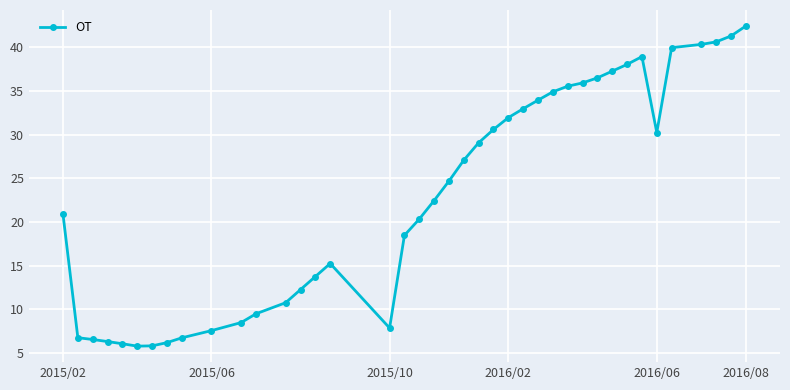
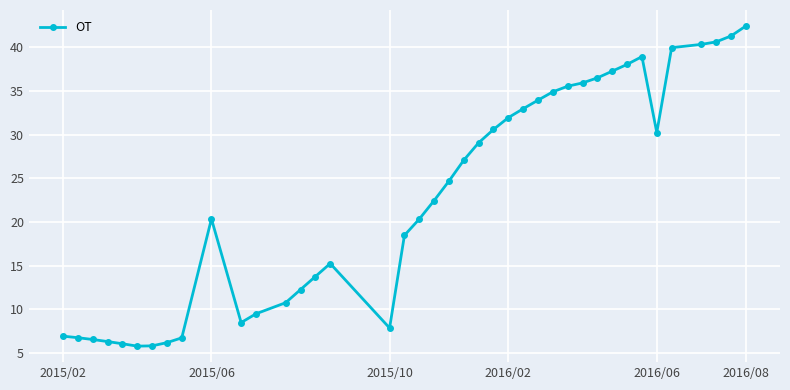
2015/02: 21 -> 7
2015/06: 8 -> 20
